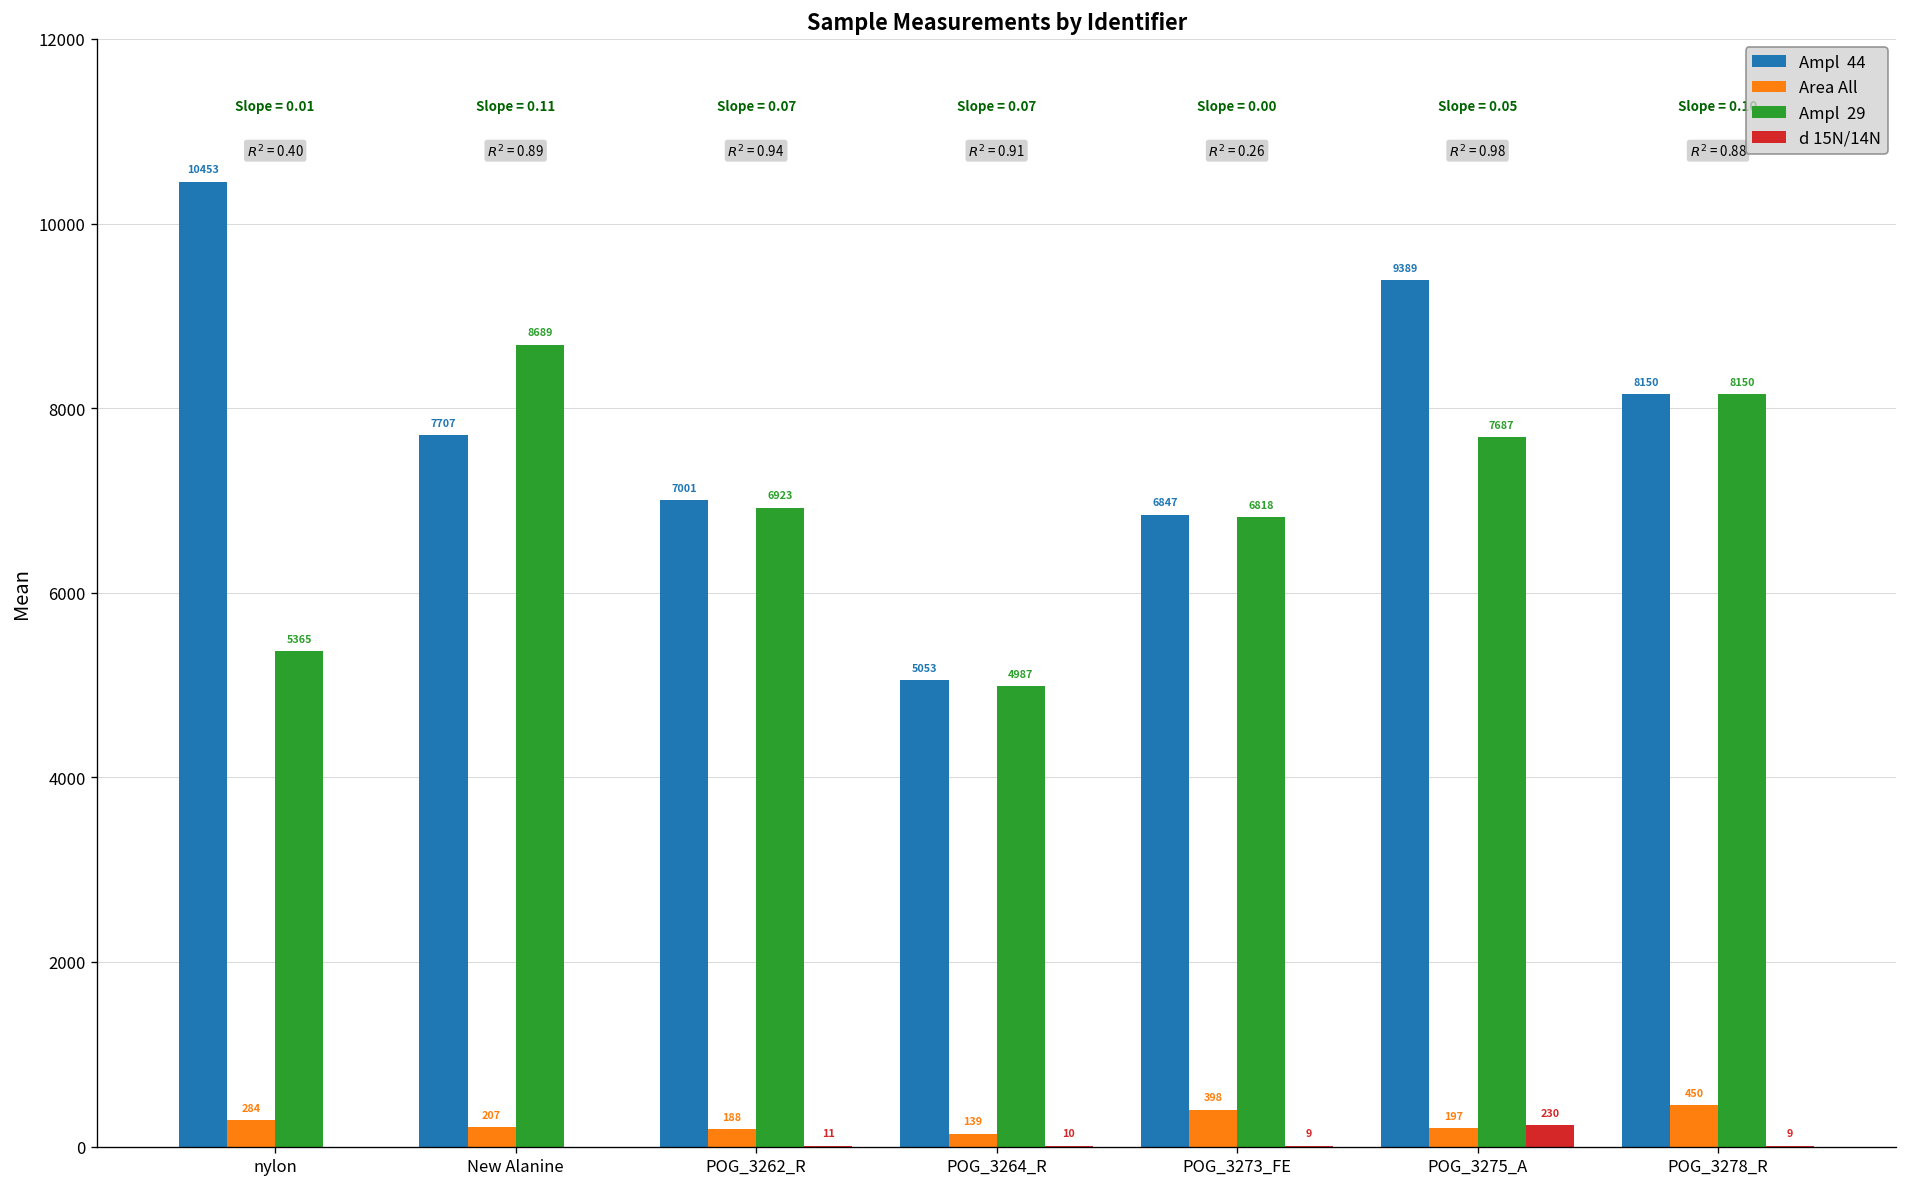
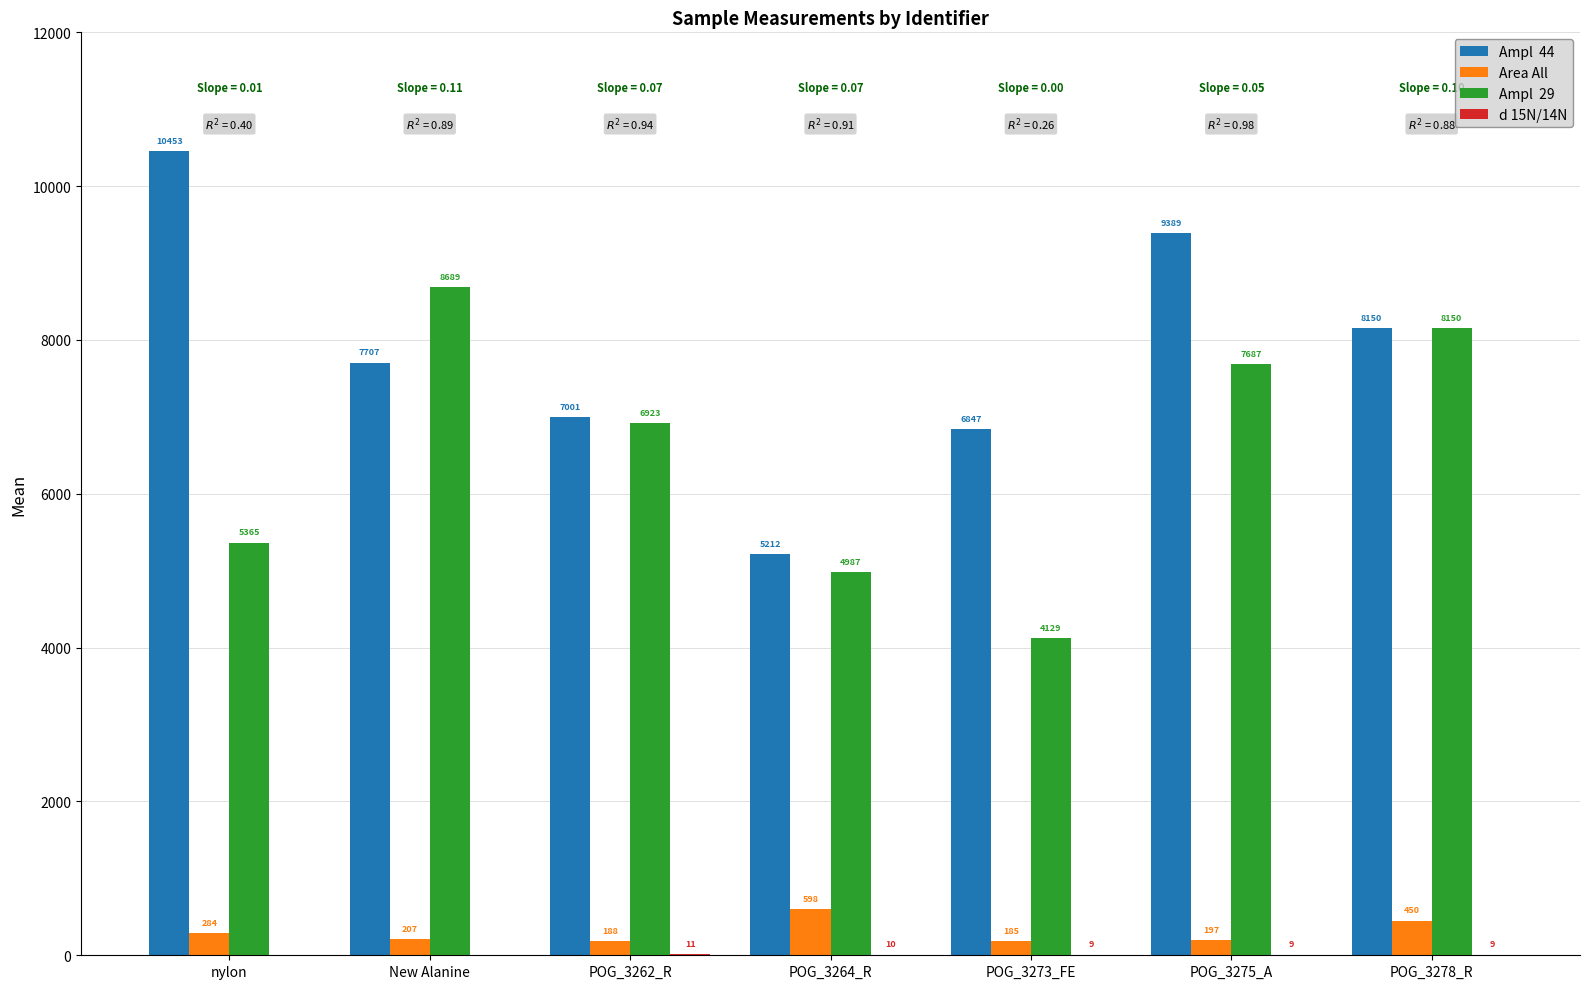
Ampl 44, POG_3264_R: 5053 -> 5212
Area All, POG_3264_R: 139 -> 598
Area All, POG_3273_FE: 398 -> 185
Ampl 29, POG_3273_FE: 6818 -> 4129
d 15N/14N, POG_3275_A: 230 -> 9
